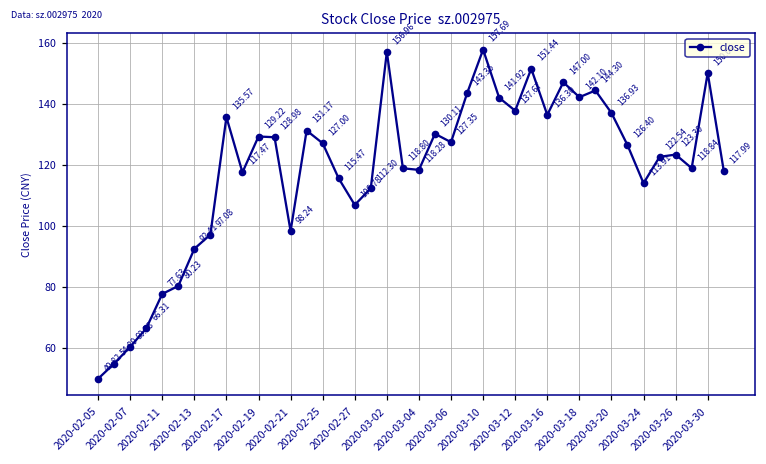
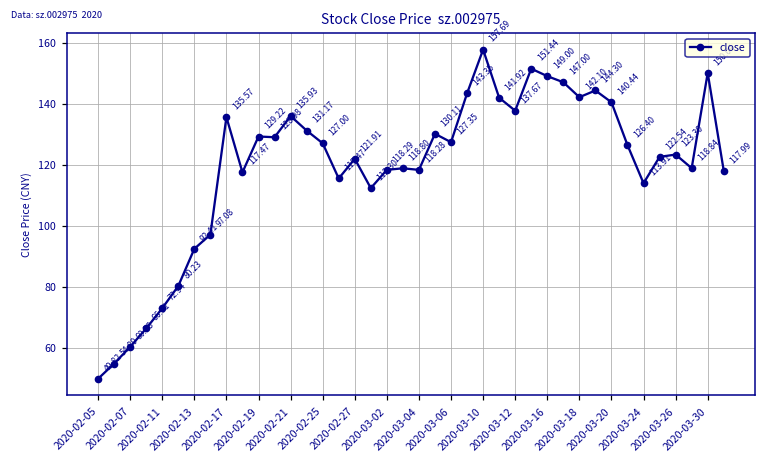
2020-02-11: 77.63 -> 72.94
2020-02-21: 98.24 -> 135.93
2020-02-27: 106.78 -> 121.91
2020-03-02: 156.96 -> 118.29
2020-03-16: 136.30 -> 149.00
2020-03-20: 136.93 -> 140.44
